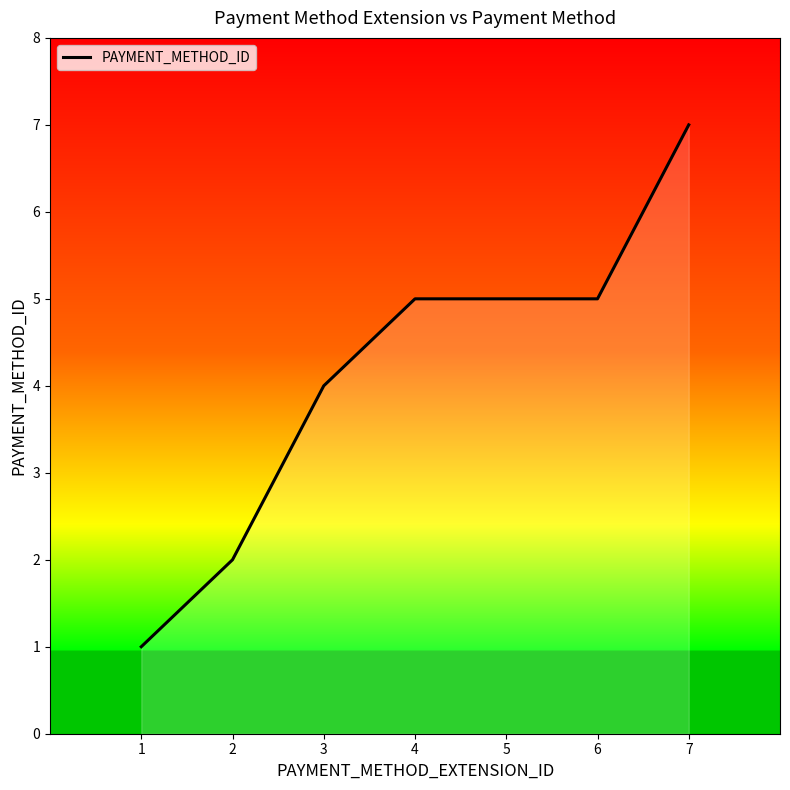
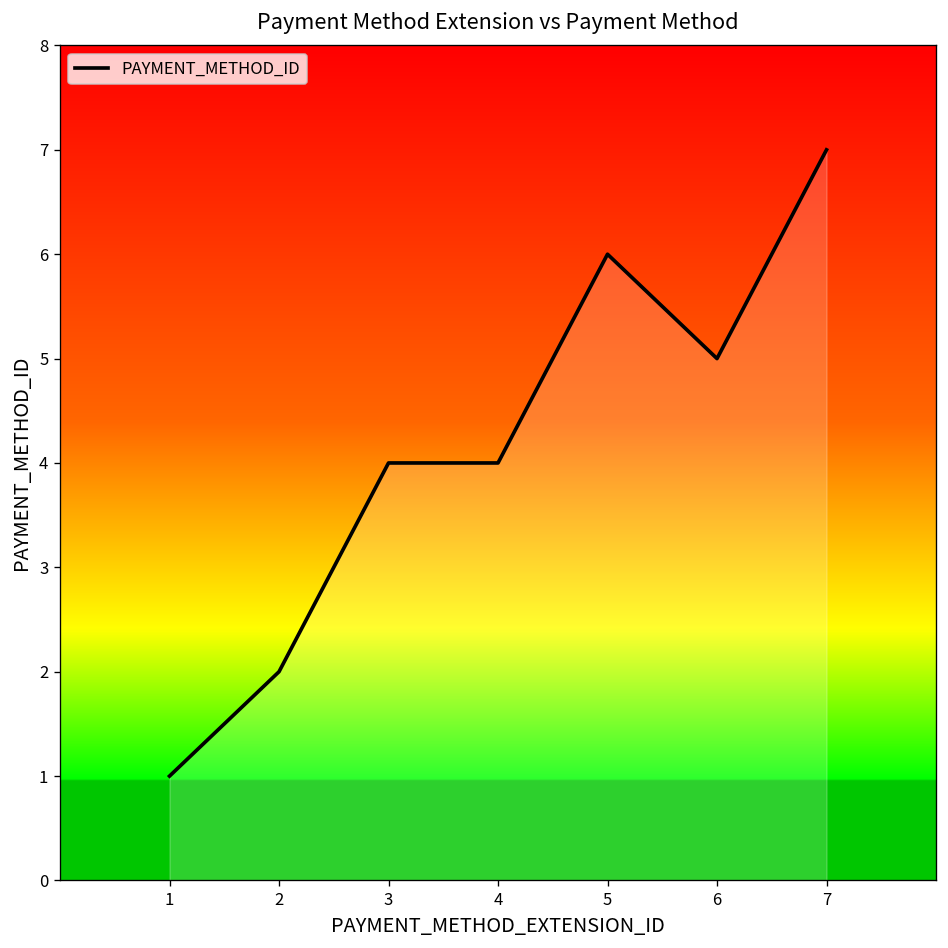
4: 5 -> 4
5: 5 -> 6
